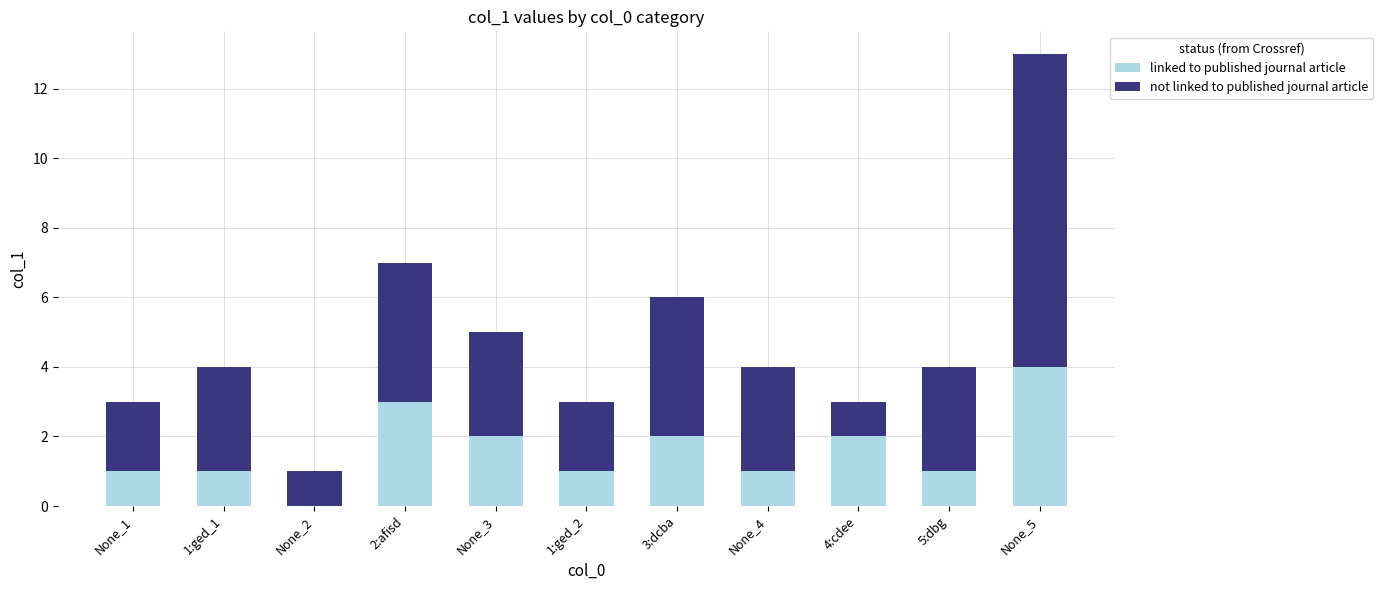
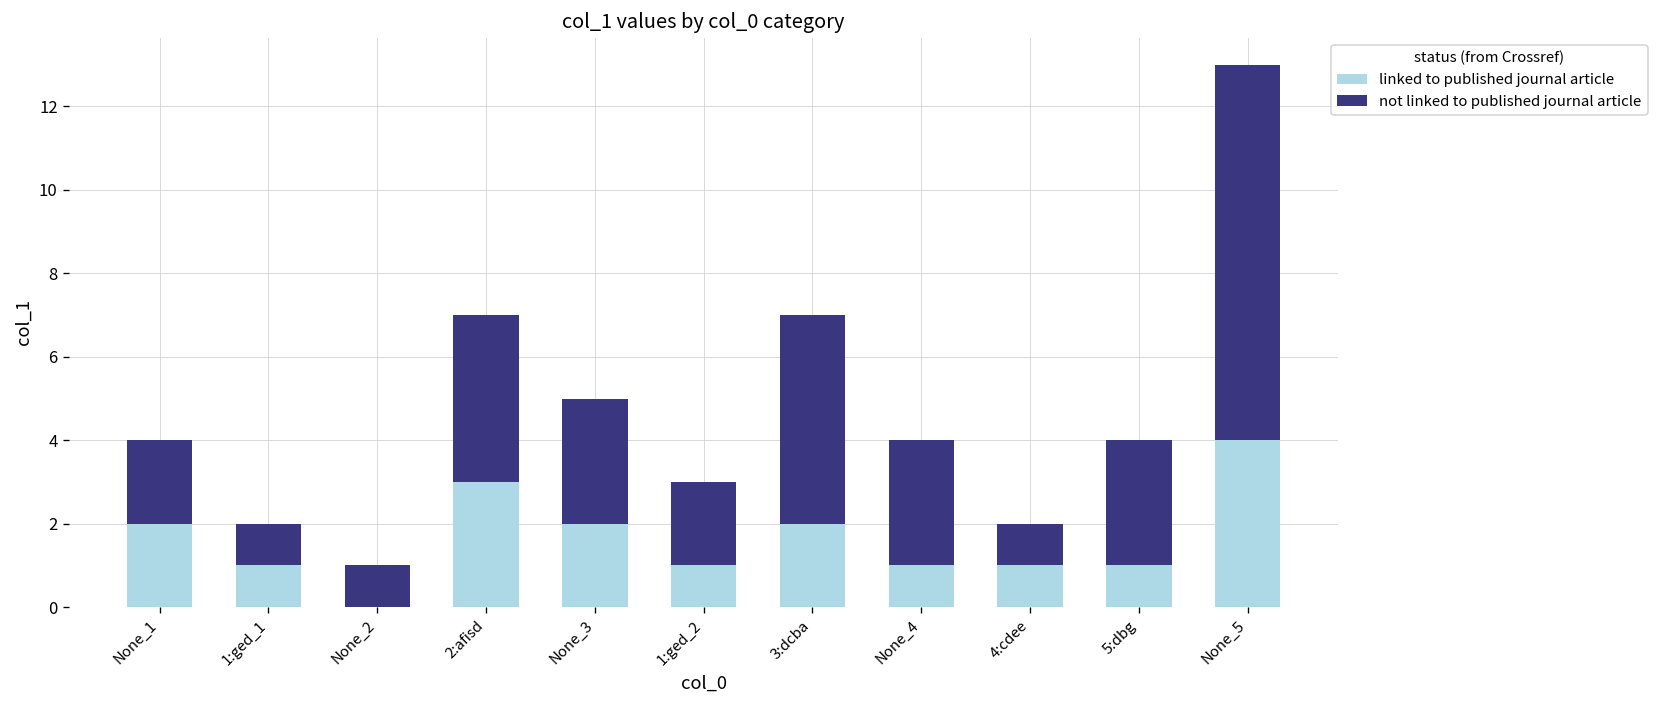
linked to published journal article, None_1: 1 -> 2
not linked to published journal article, 1:ged_1: 3 -> 1
not linked to published journal article, 3:dcba: 4 -> 5
linked to published journal article, 4:cdee: 2 -> 1
